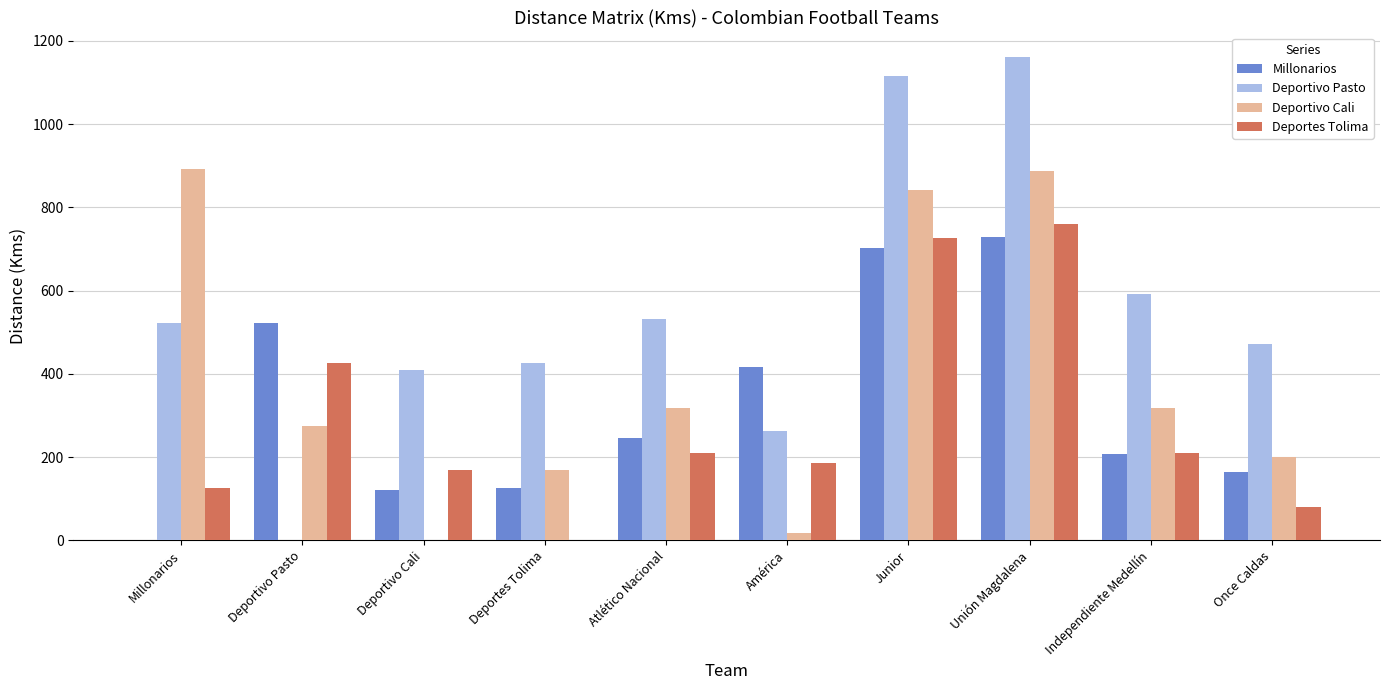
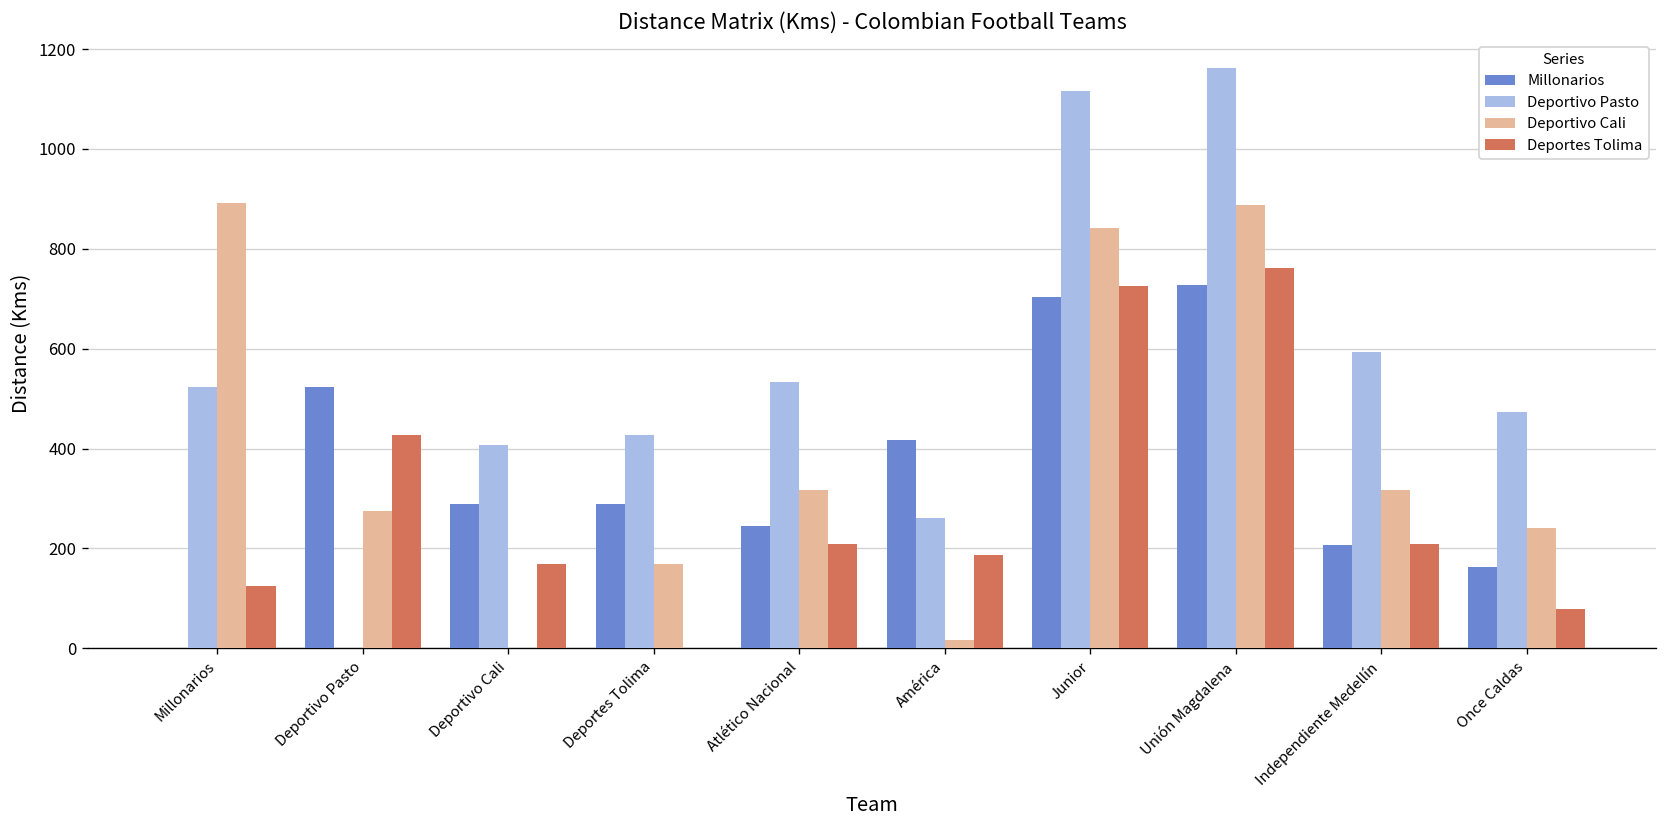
Millonarios, Deportivo Cali: 120 -> 290
Millonarios, Deportes Tolima: 130 -> 290
Deportivo Cali, Once Caldas: 200 -> 240
